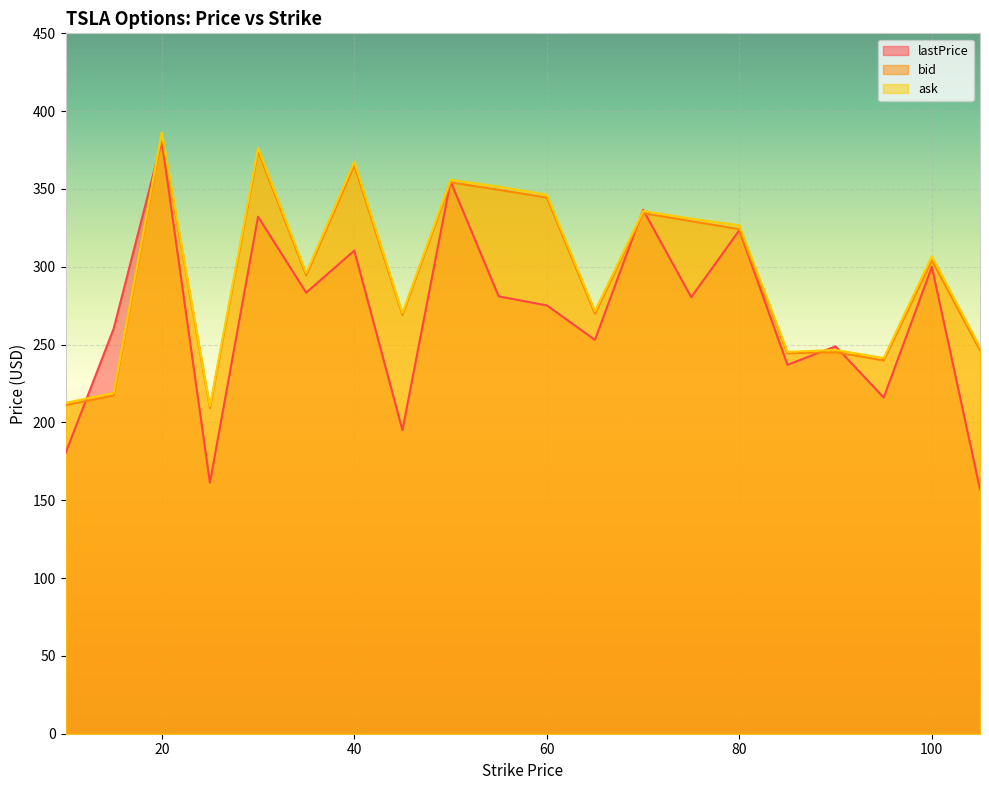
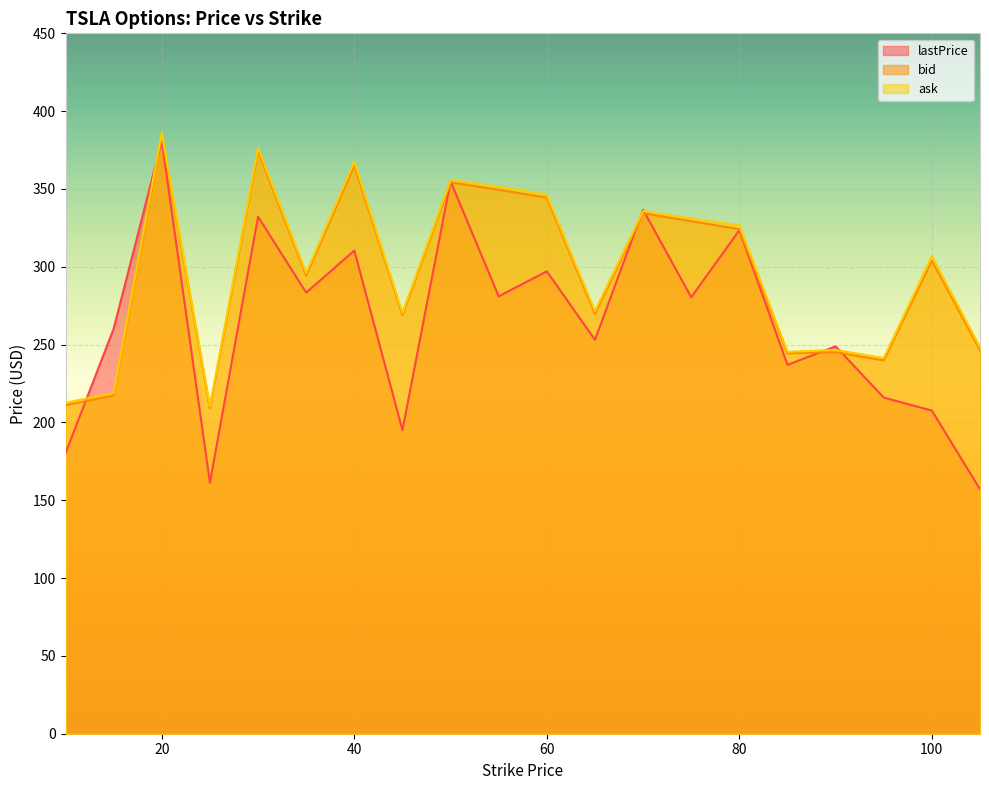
lastPrice, 60: 275 -> 297
lastPrice, 100: 300 -> 208
